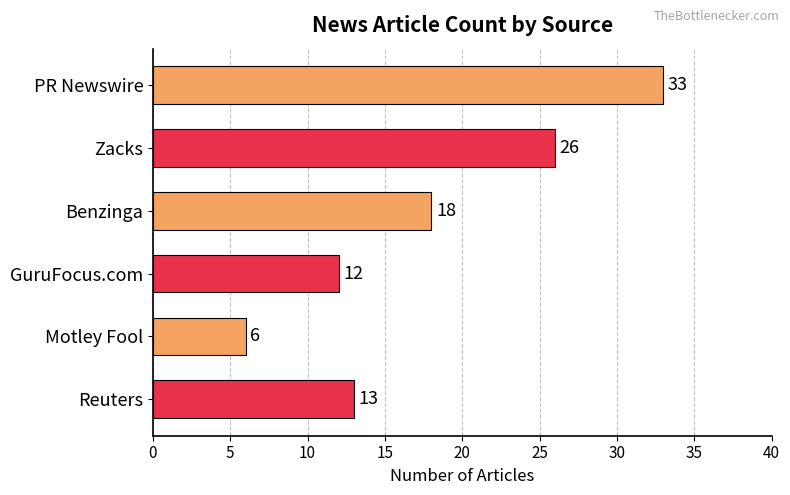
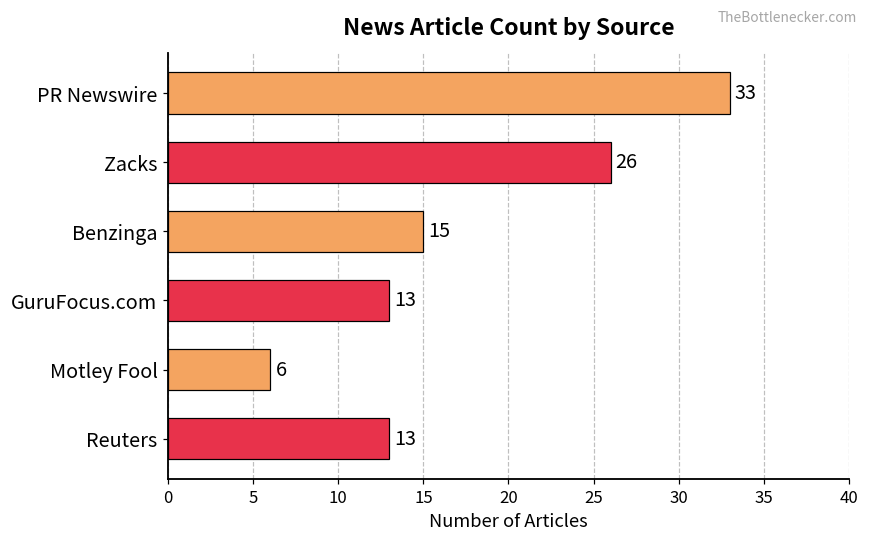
Benzinga: 18 -> 15
GuruFocus.com: 12 -> 13
